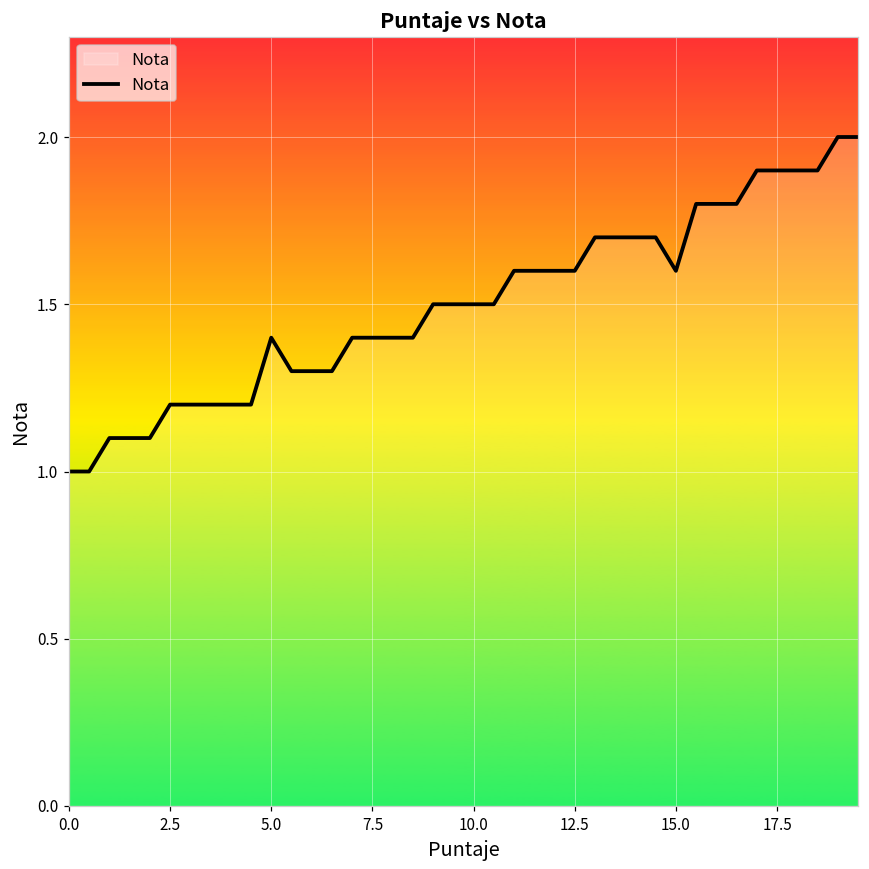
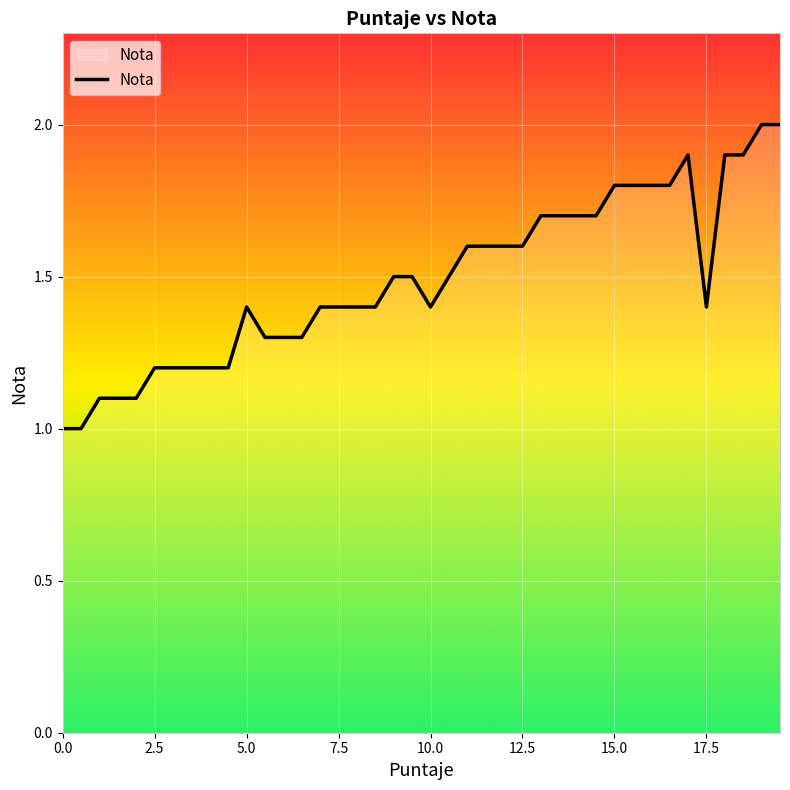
10.0: 1.5 -> 1.4
15.0: 1.6 -> 1.8
17.5: 1.9 -> 1.4
